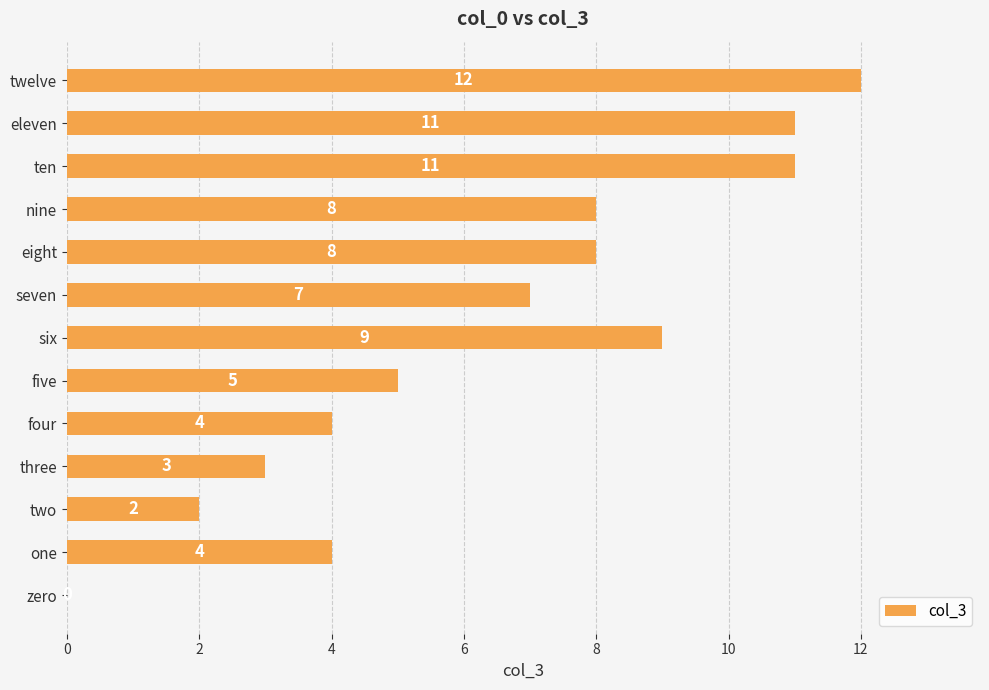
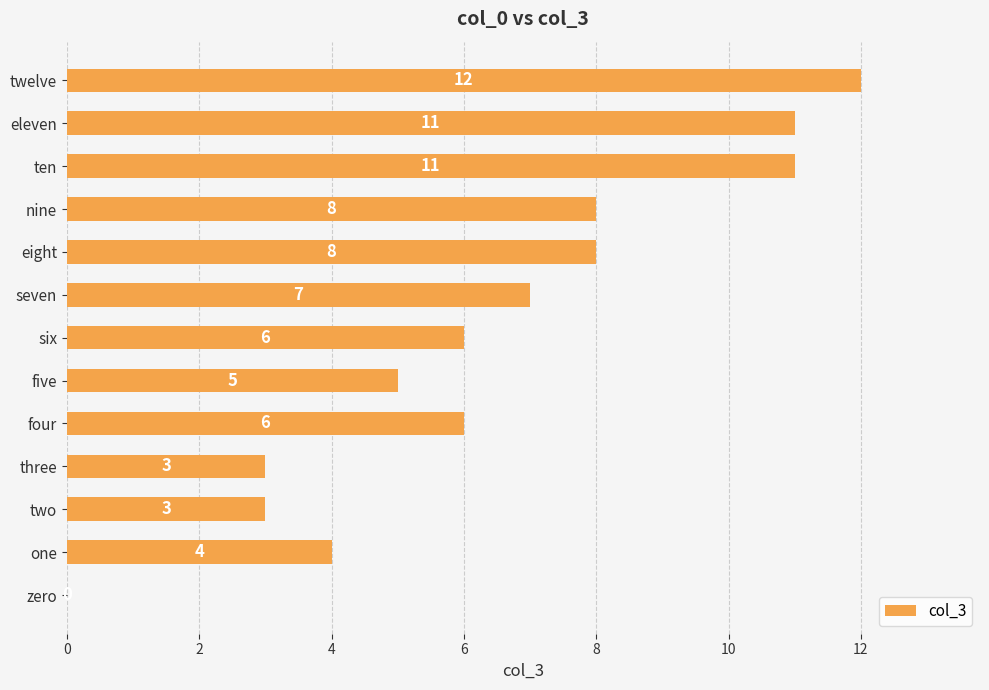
six: 9 -> 6
four: 4 -> 6
two: 2 -> 3
